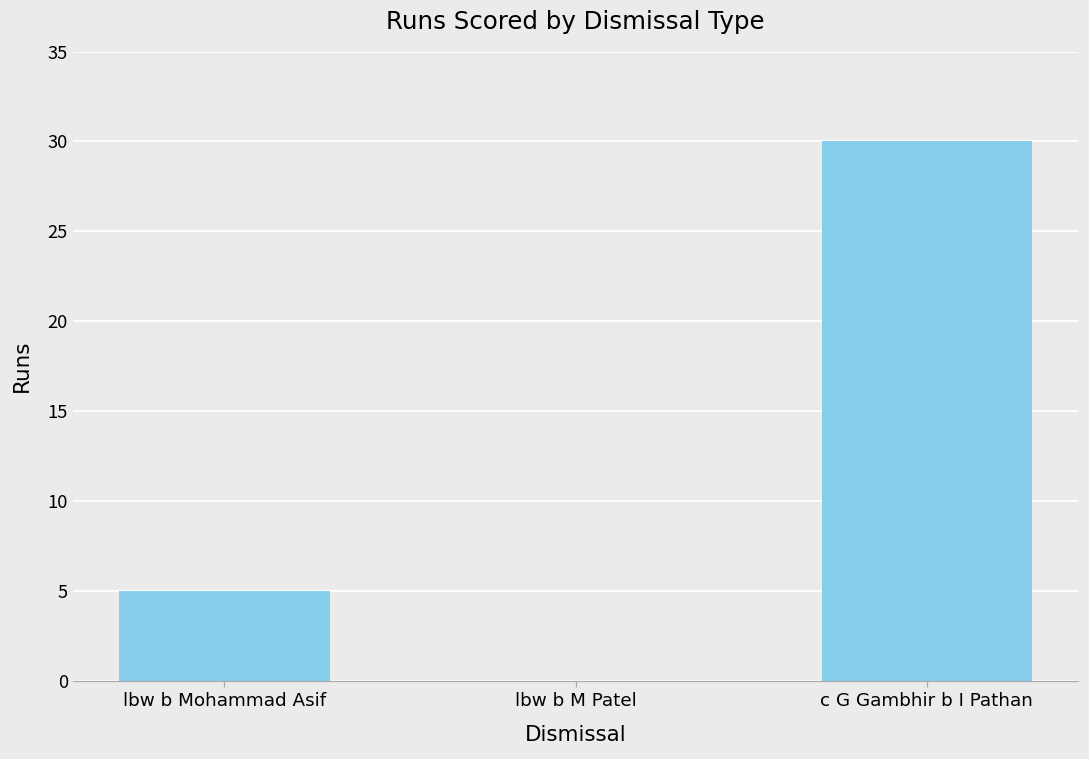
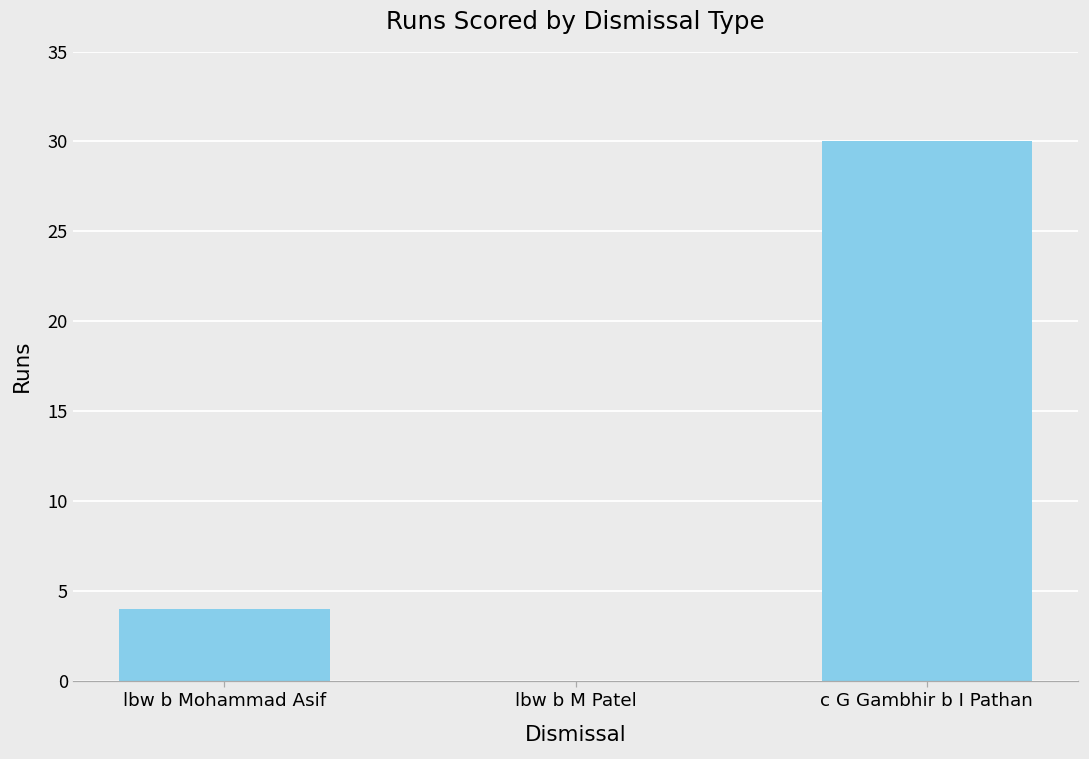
lbw b Mohammad Asif: 5 -> 4
